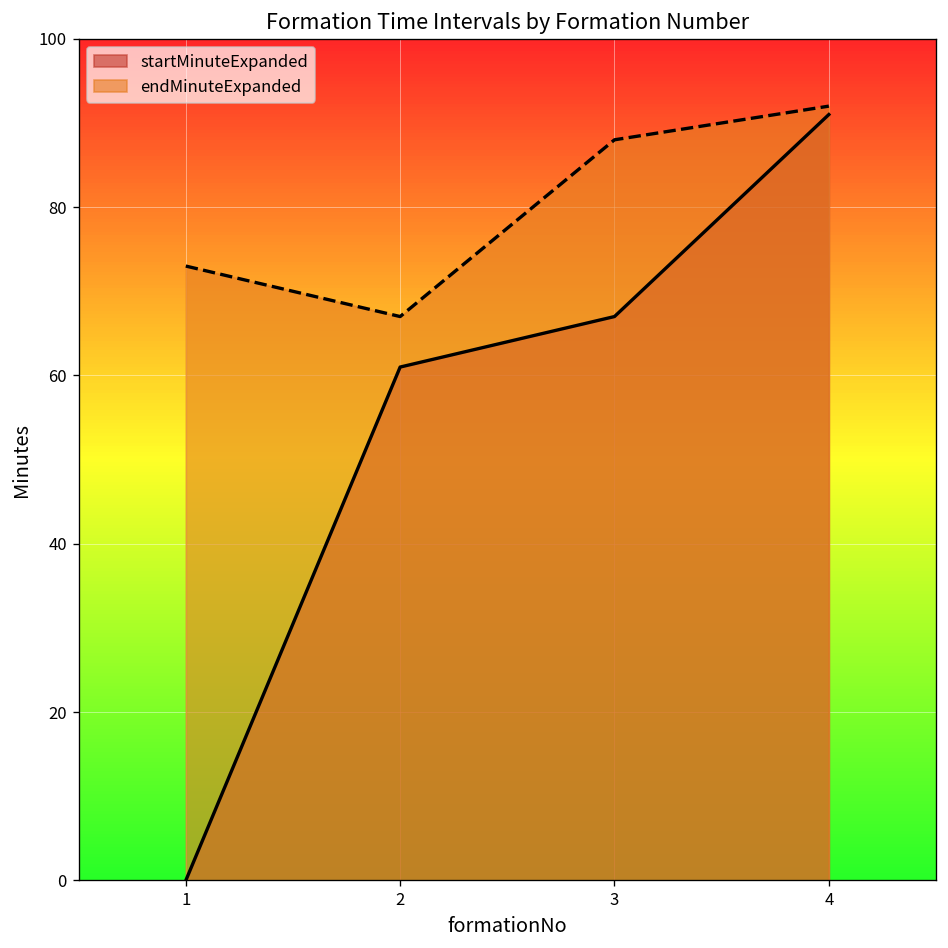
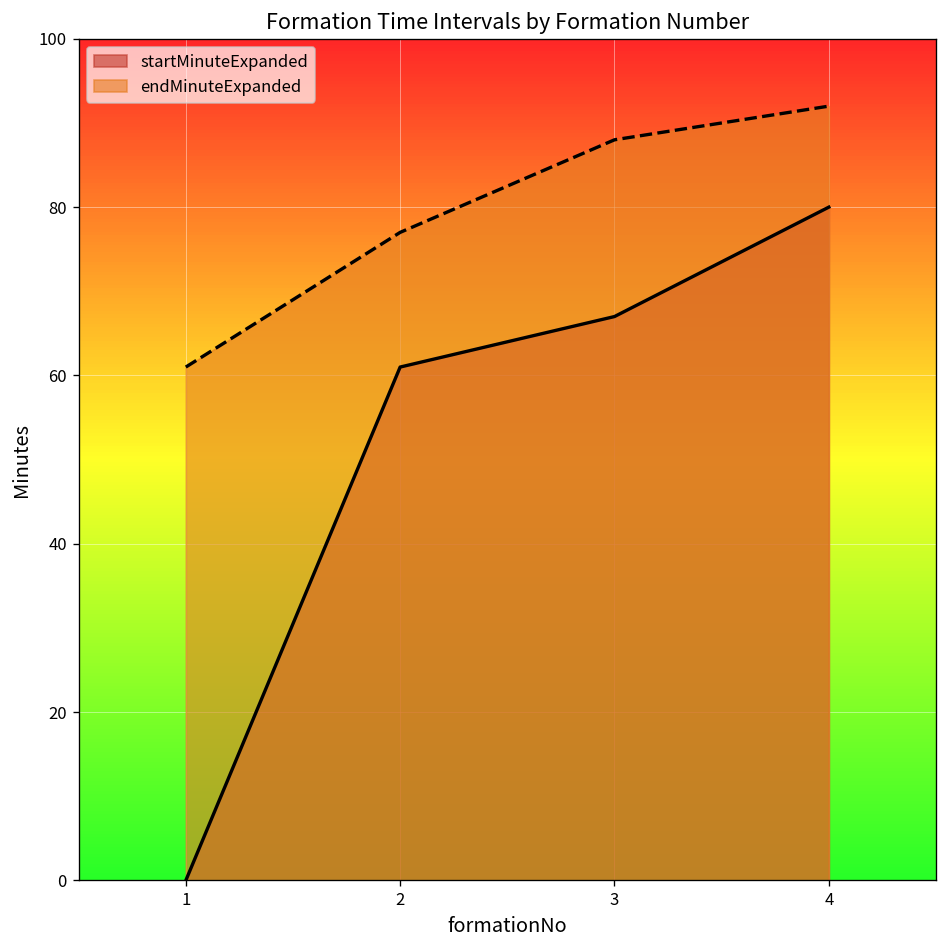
endMinuteExpanded, 1: 73 -> 61
endMinuteExpanded, 2: 67 -> 77
startMinuteExpanded, 4: 91 -> 80
